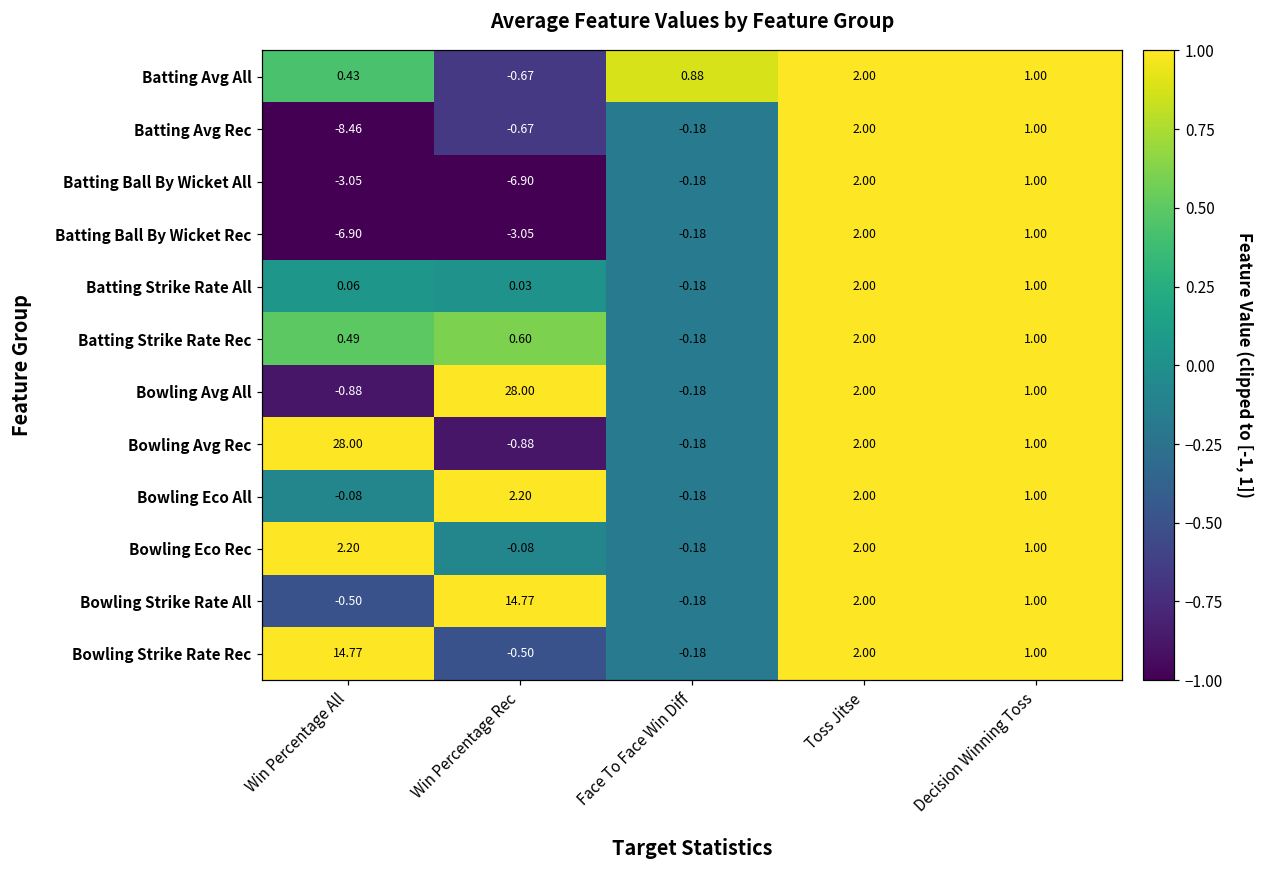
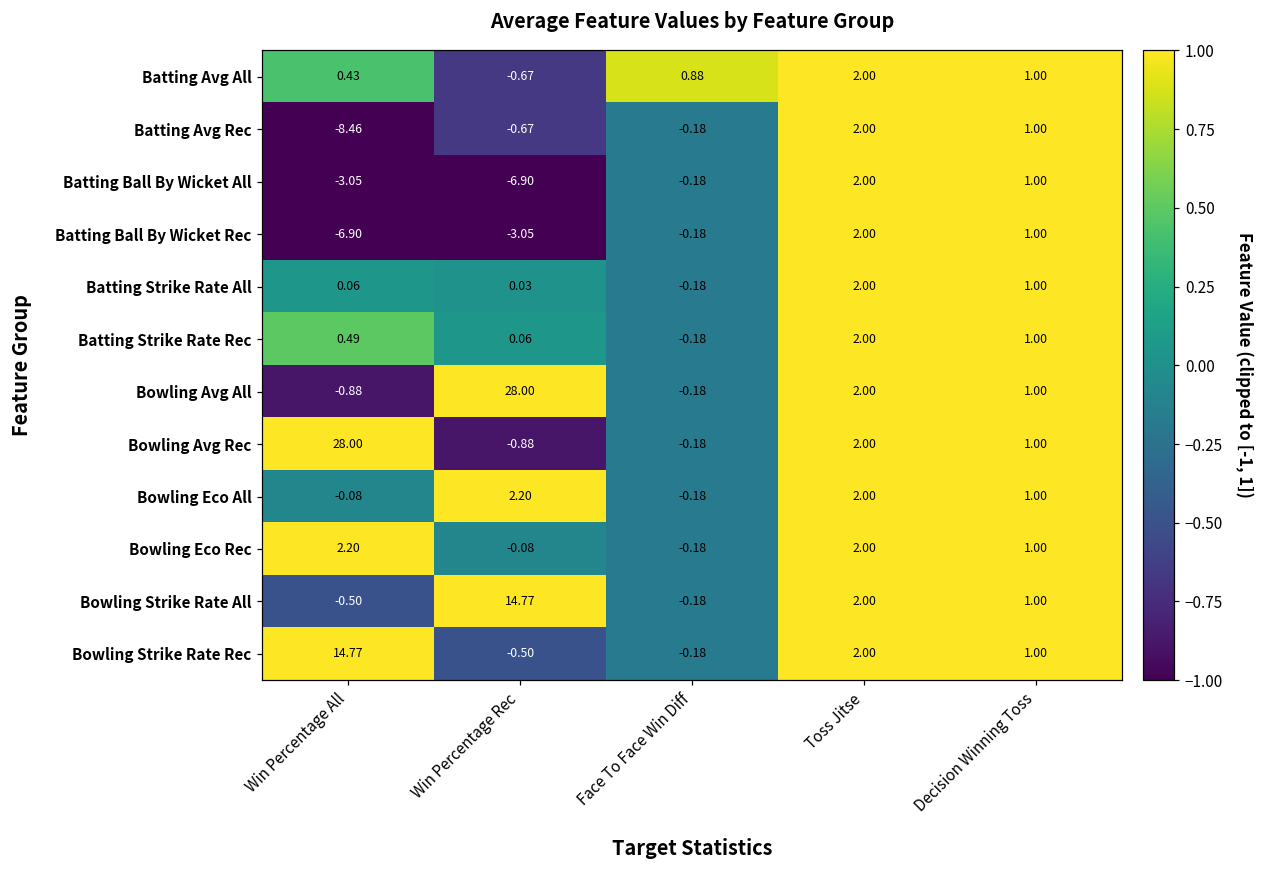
Batting Strike Rate Rec, Win Percentage Rec: 0.60 -> 0.06
